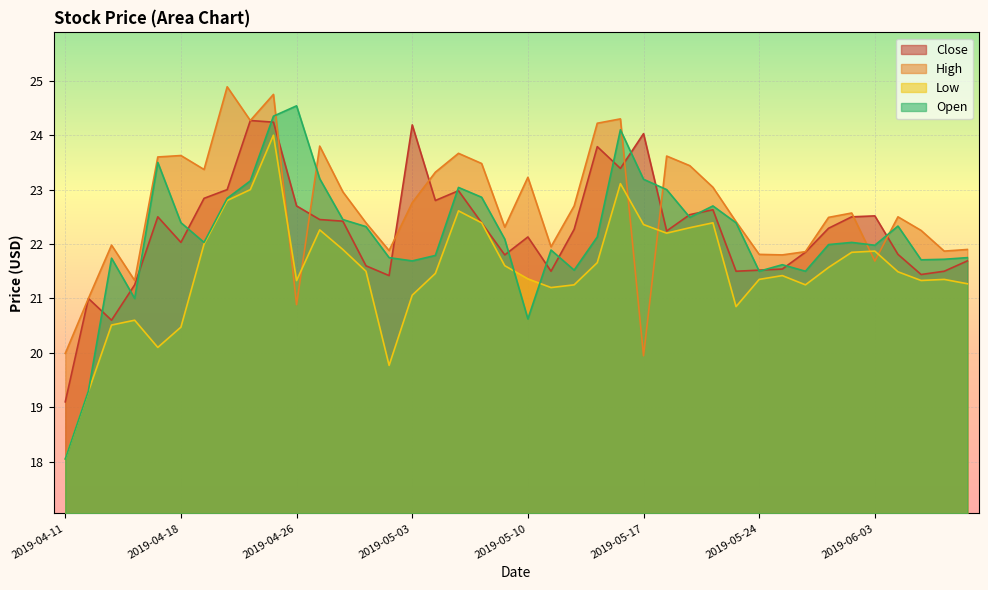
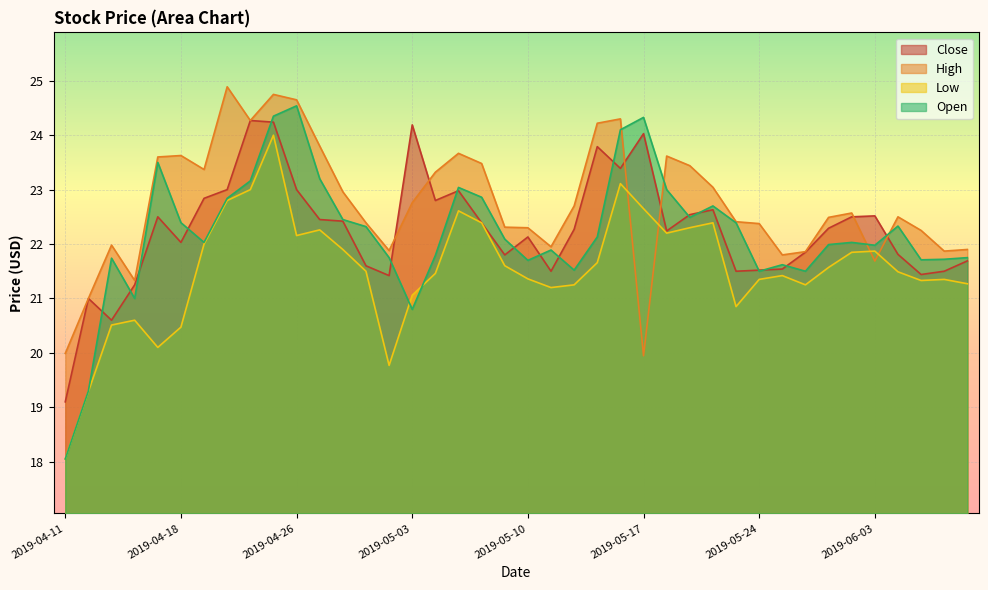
Close, 2019-04-26: 22.7 -> 23.0
High, 2019-04-26: 20.9 -> 24.6
Low, 2019-04-26: 21.3 -> 22.2
Open, 2019-05-03: 21.7 -> 20.8
High, 2019-05-10: 23.2 -> 22.3
Open, 2019-05-10: 20.6 -> 21.7
Low, 2019-05-17: 22.4 -> 22.6
Open, 2019-05-17: 23.2 -> 24.3
High, 2019-05-24: 21.8 -> 22.4
